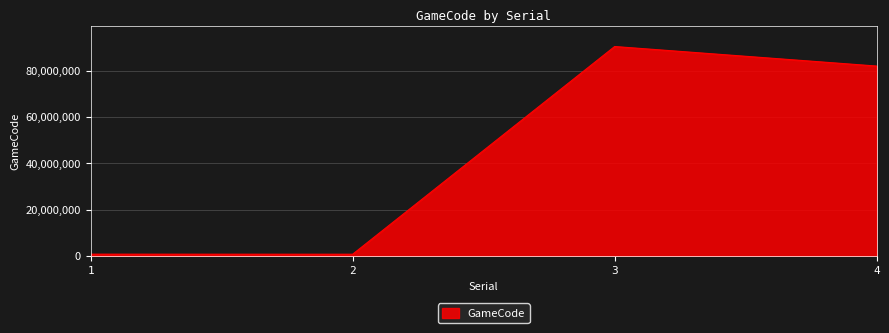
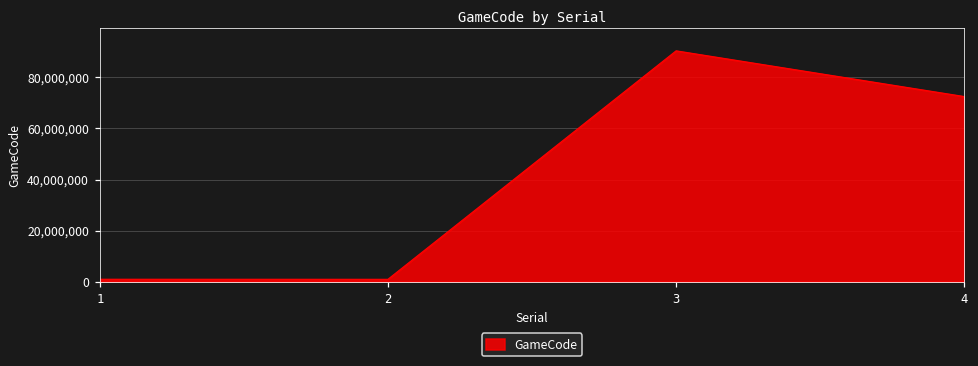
4: 82,000,000 -> 72,000,000
